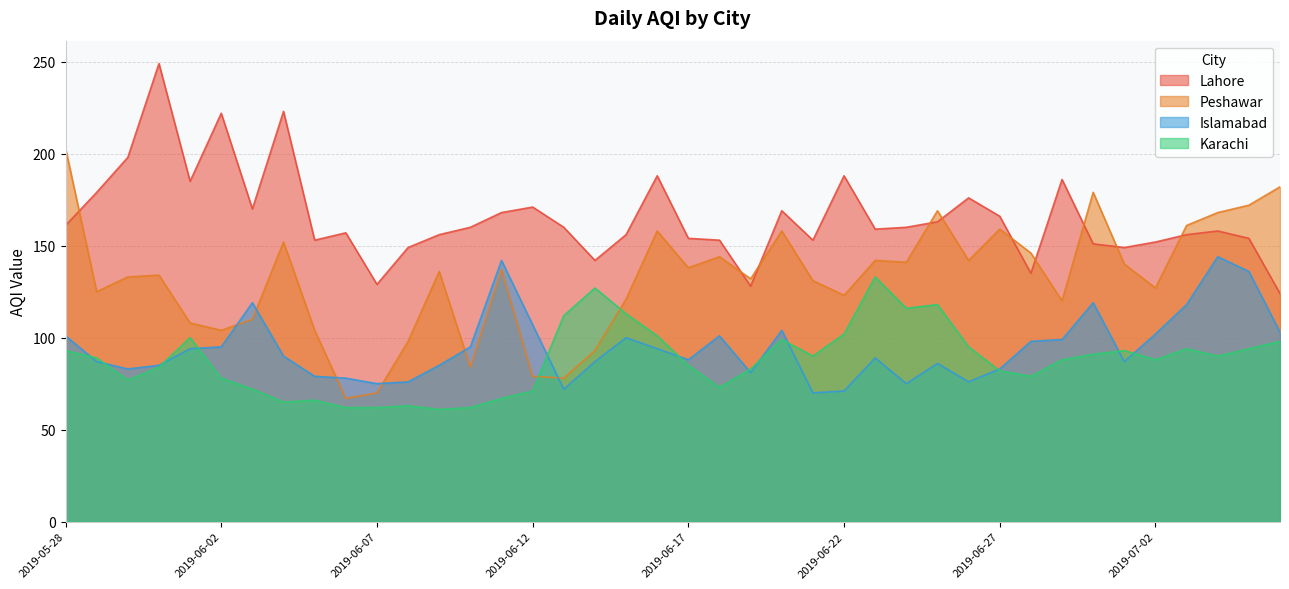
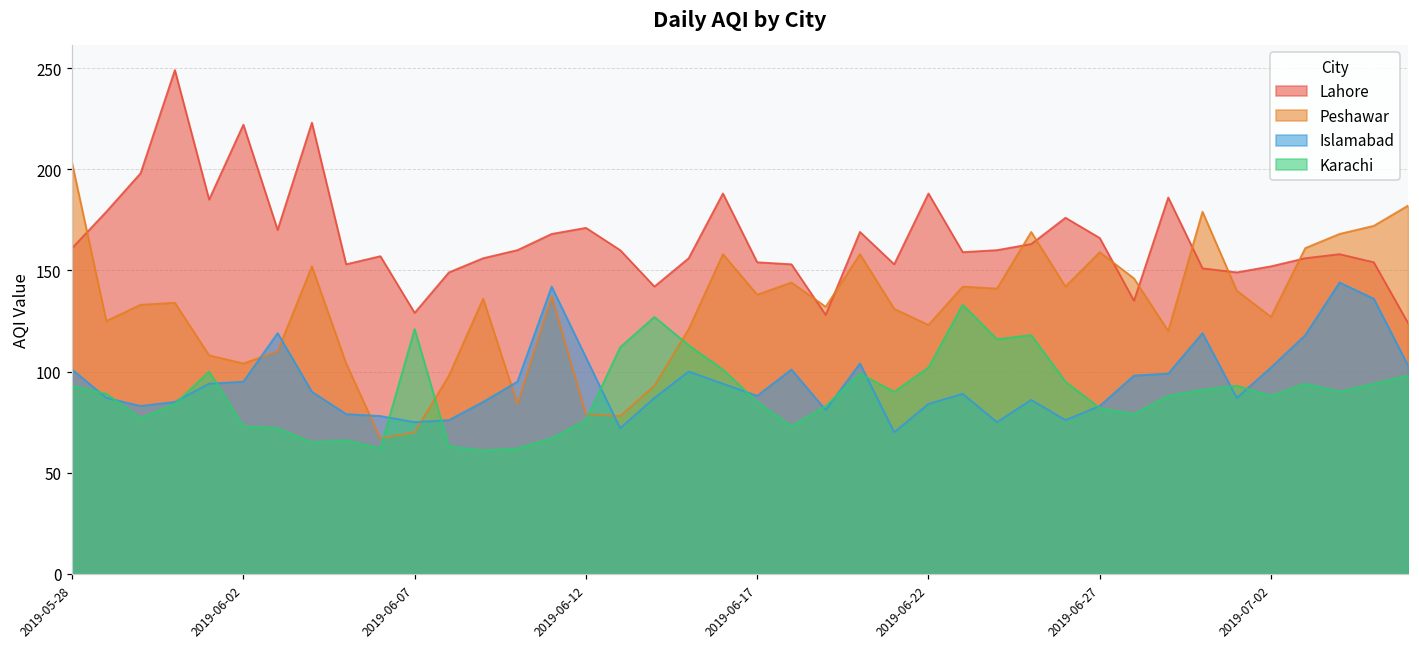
Karachi, 2019-06-02: 78 -> 73
Karachi, 2019-06-07: 62 -> 121
Karachi, 2019-06-12: 71 -> 76
Islamabad, 2019-06-22: 71 -> 84
